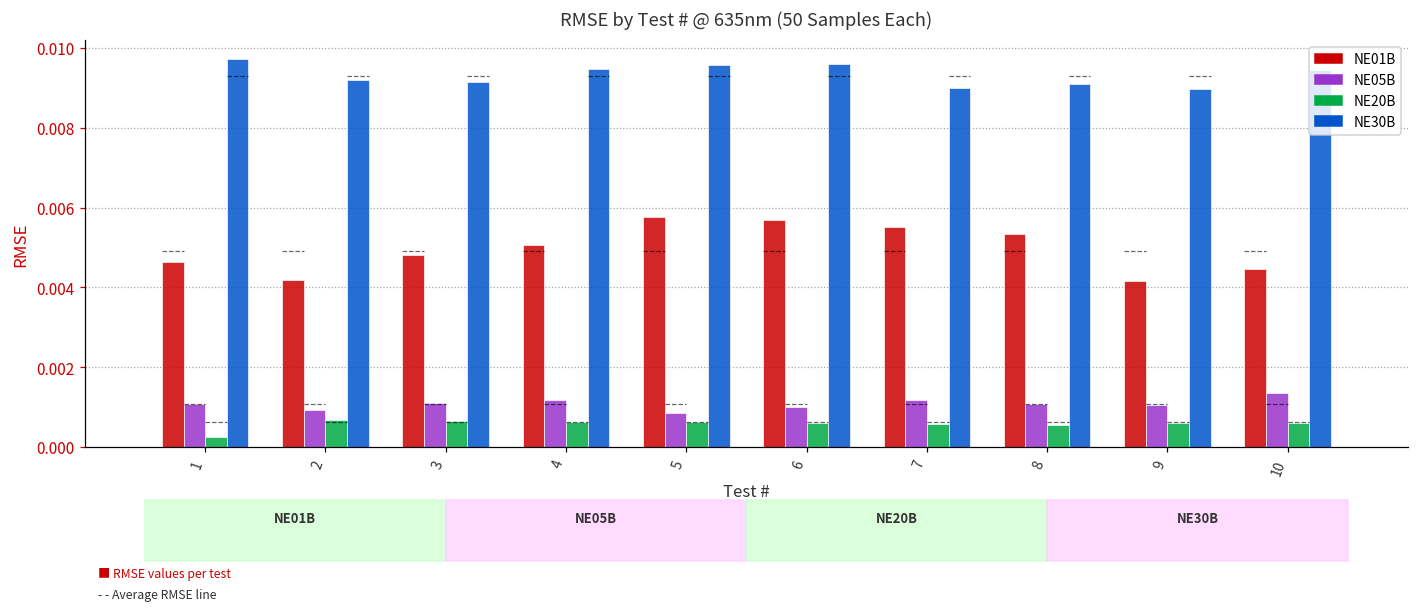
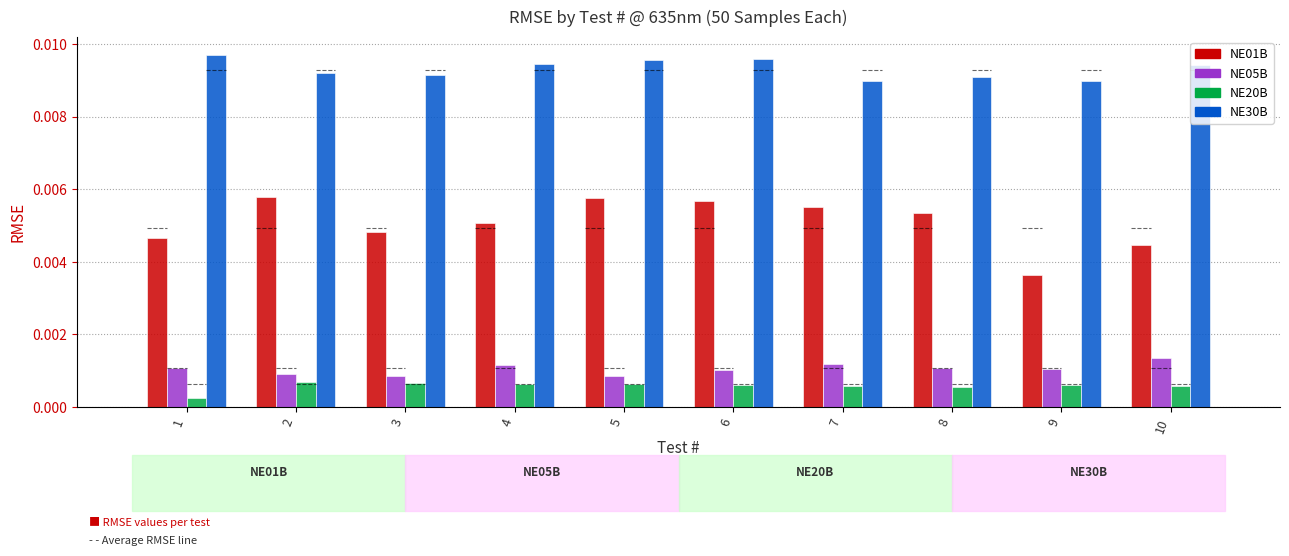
NE01B, 2: 0.0042 -> 0.0058
NE05B, 3: 0.0011 -> 0.0009
NE01B, 9: 0.0042 -> 0.0037
